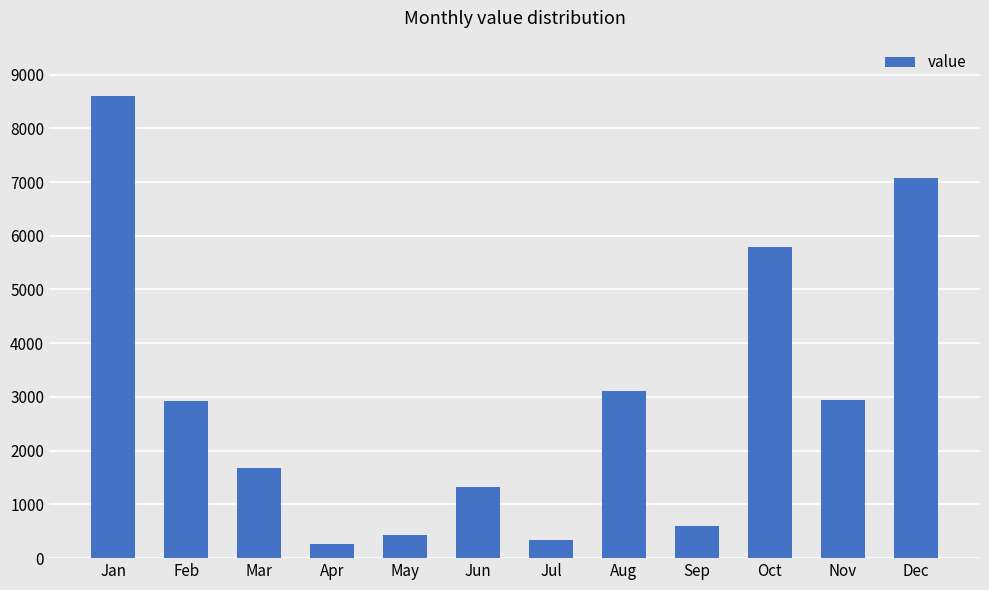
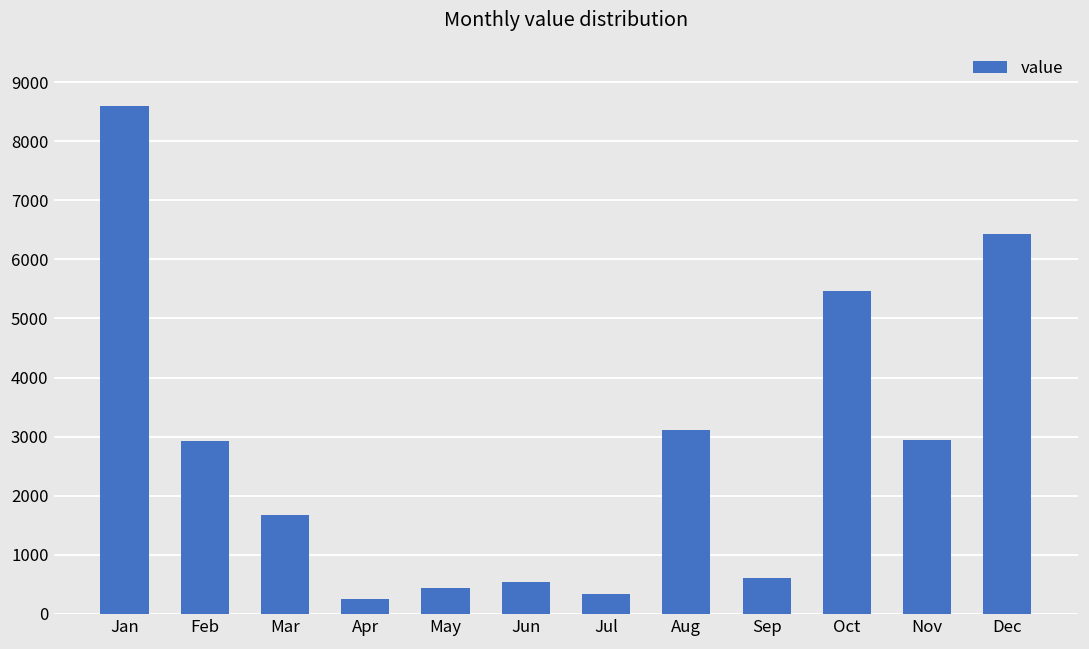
Jun: 1300 -> 500
Oct: 5800 -> 5500
Dec: 7100 -> 6400
